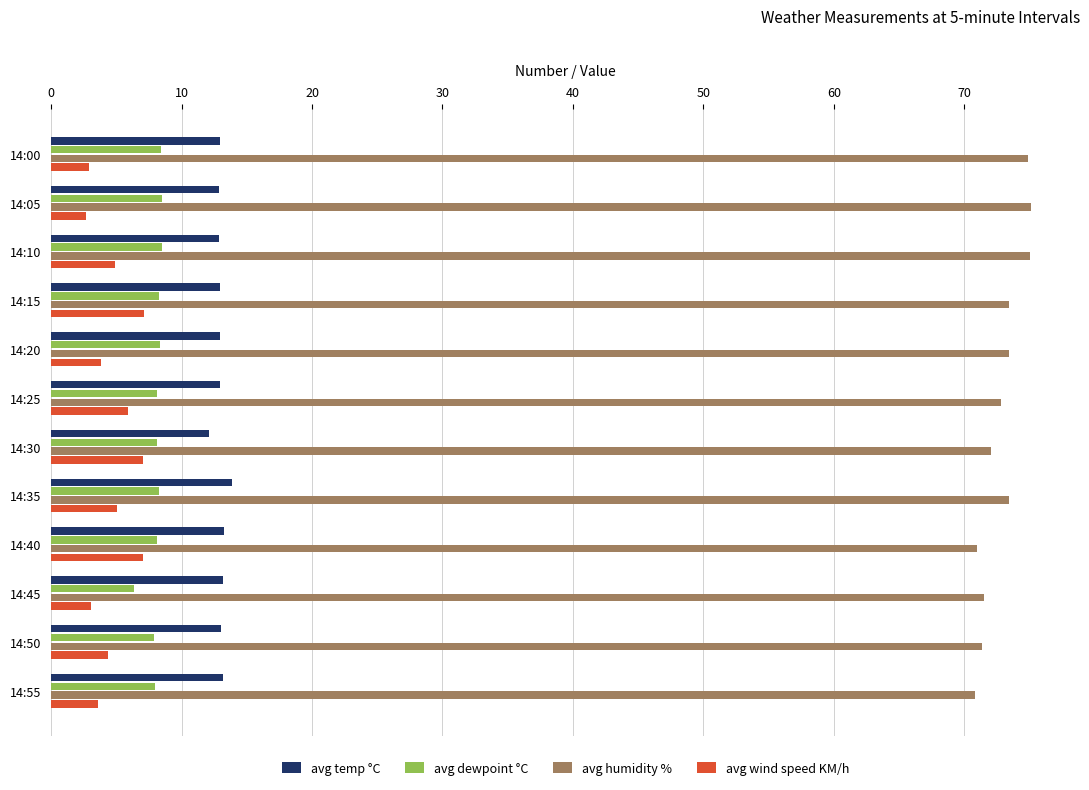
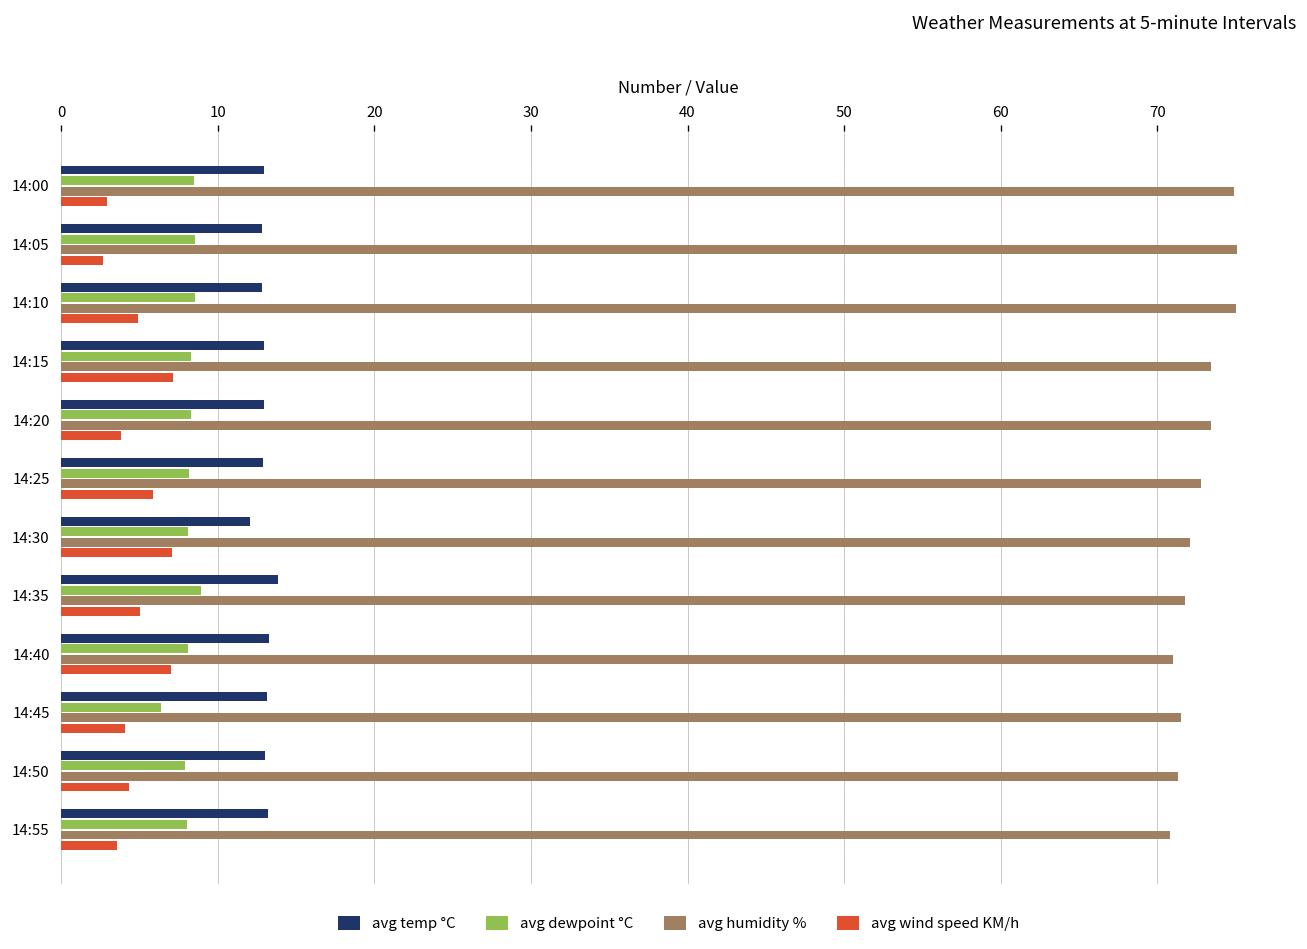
avg dewpoint °C, 14:35: 8.2 -> 8.9
avg humidity %, 14:35: 73.4 -> 71.8
avg wind speed KM/h, 14:45: 3.0 -> 4.1
